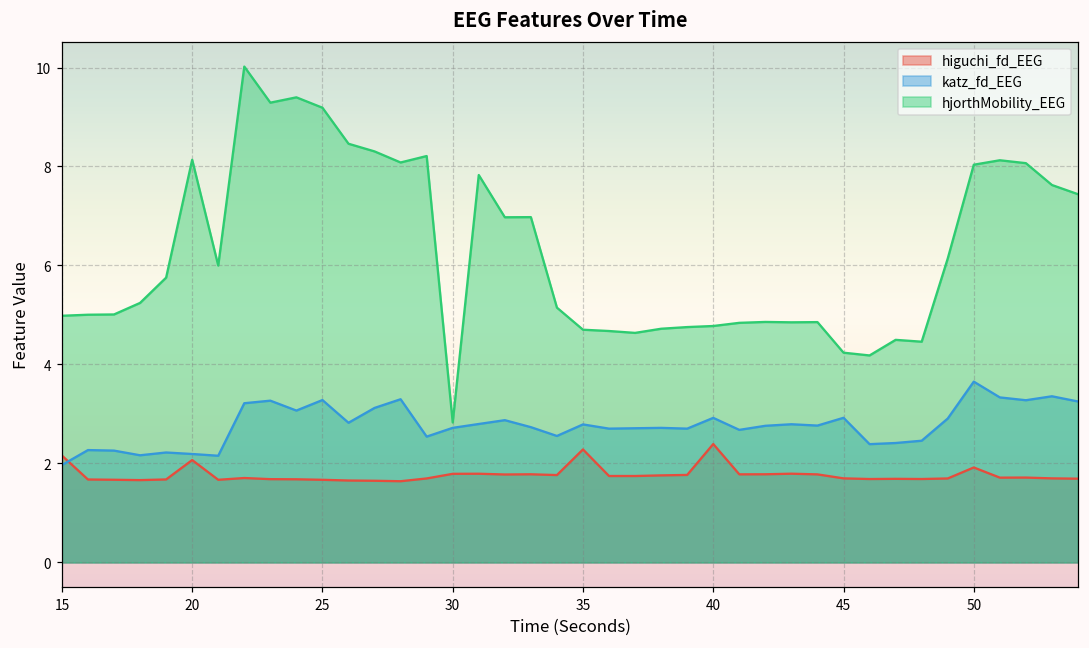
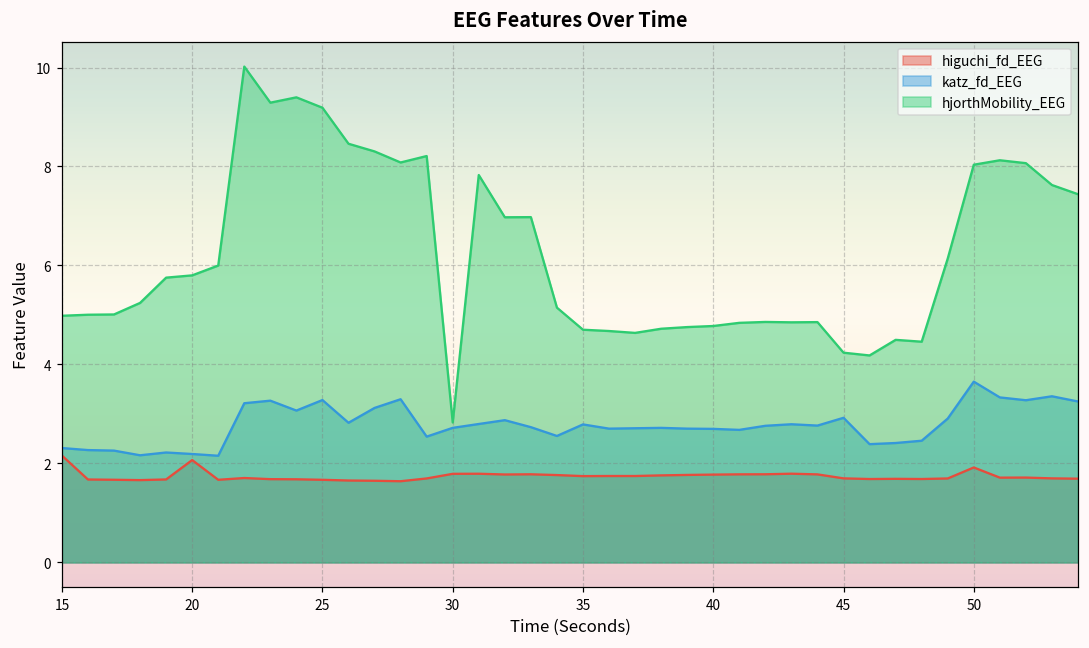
katz_fd_EEG, 15: 2.0 -> 2.3
hjorthMobility_EEG, 20: 8.1 -> 5.8
higuchi_fd_EEG, 35: 2.3 -> 1.7
higuchi_fd_EEG, 40: 2.4 -> 1.8
katz_fd_EEG, 40: 2.9 -> 2.7
